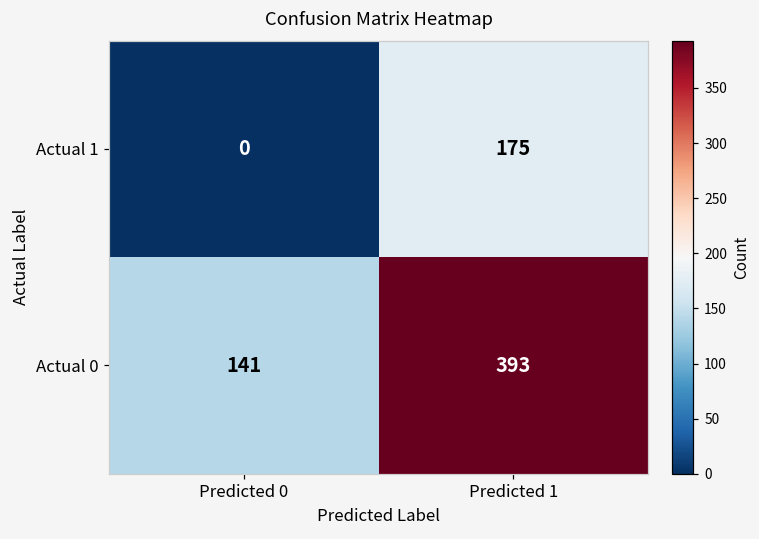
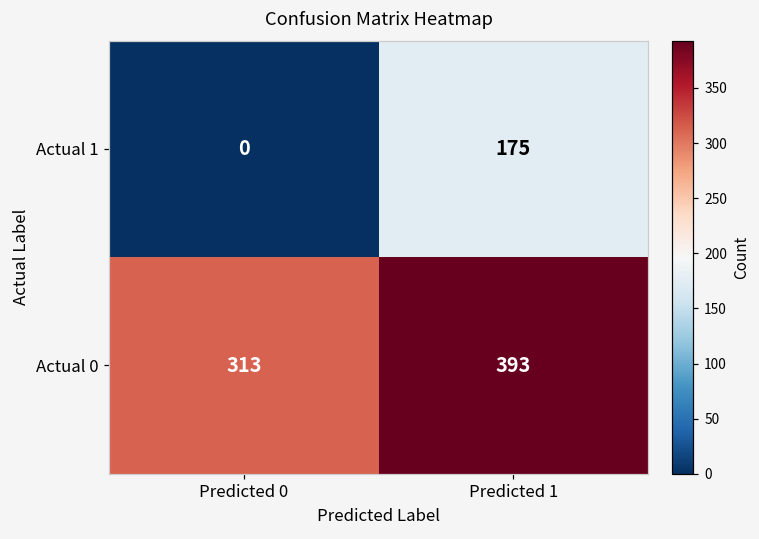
Actual 0, Predicted 0: 141 -> 313
